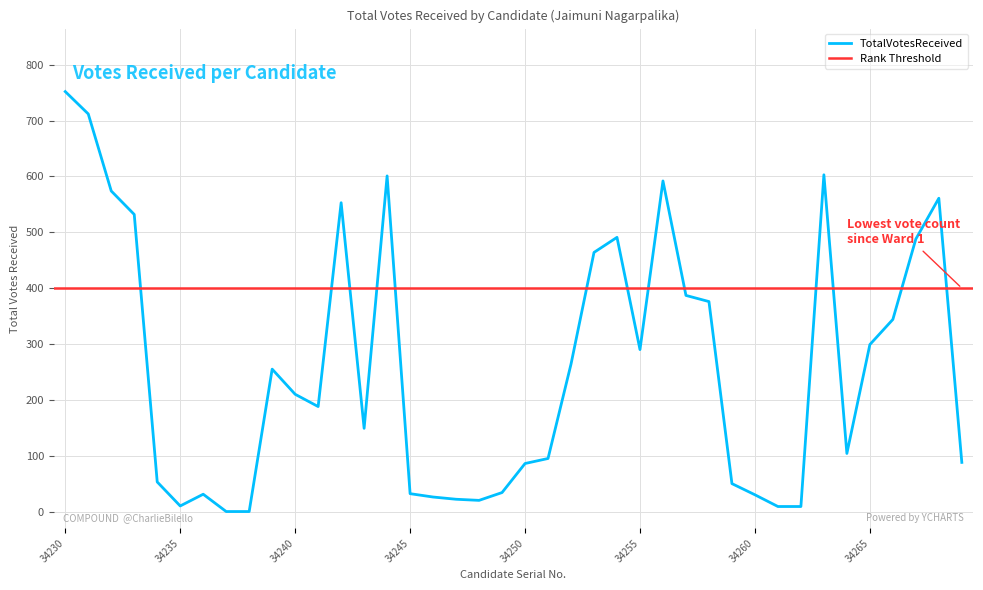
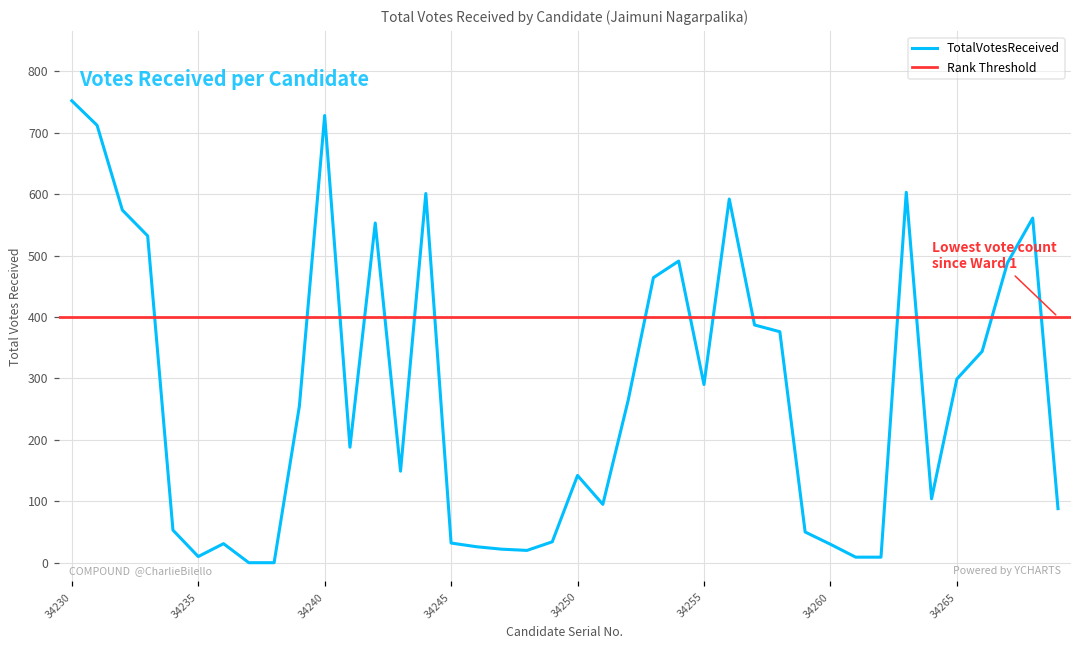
34240: 210 -> 730
34250: 90 -> 140
